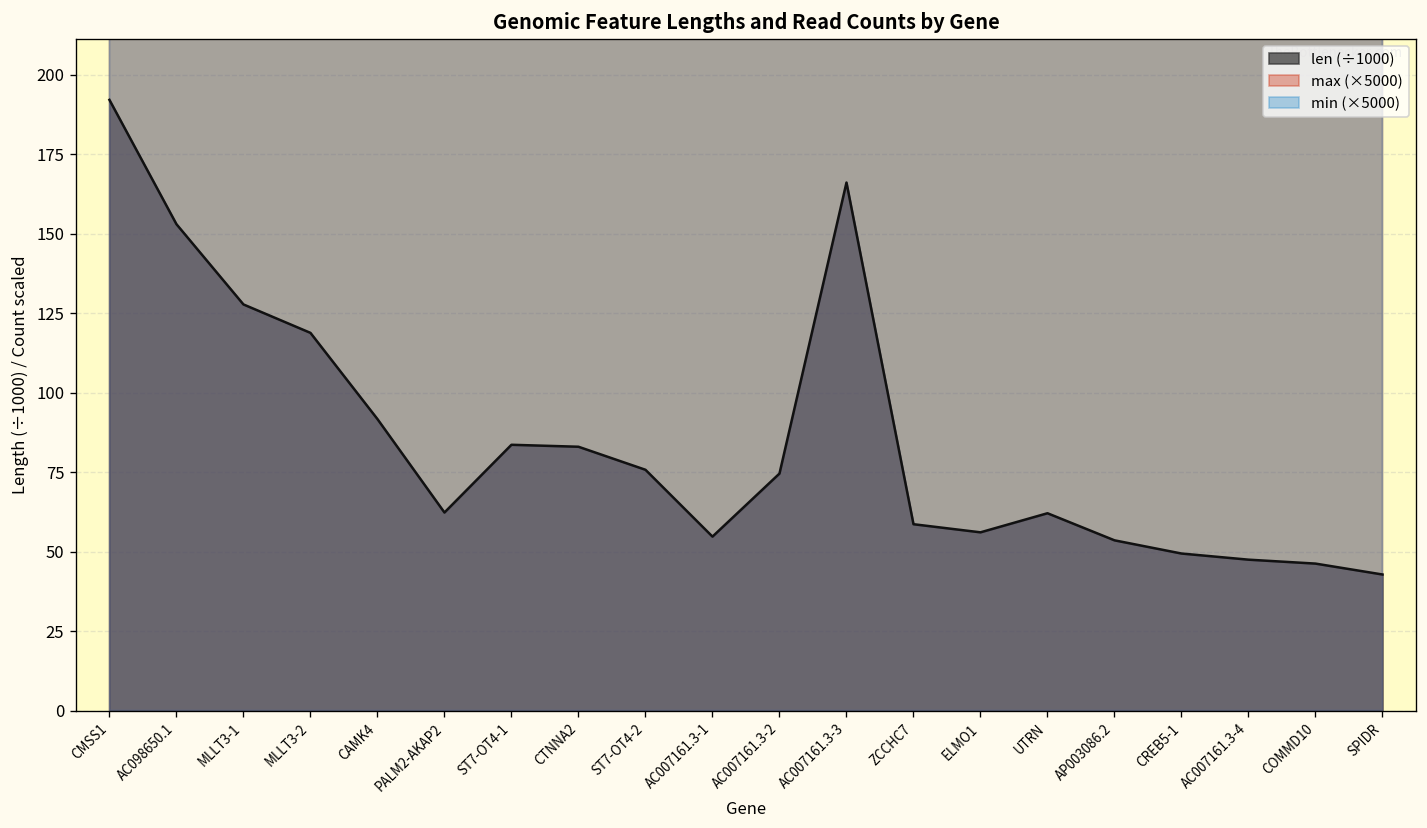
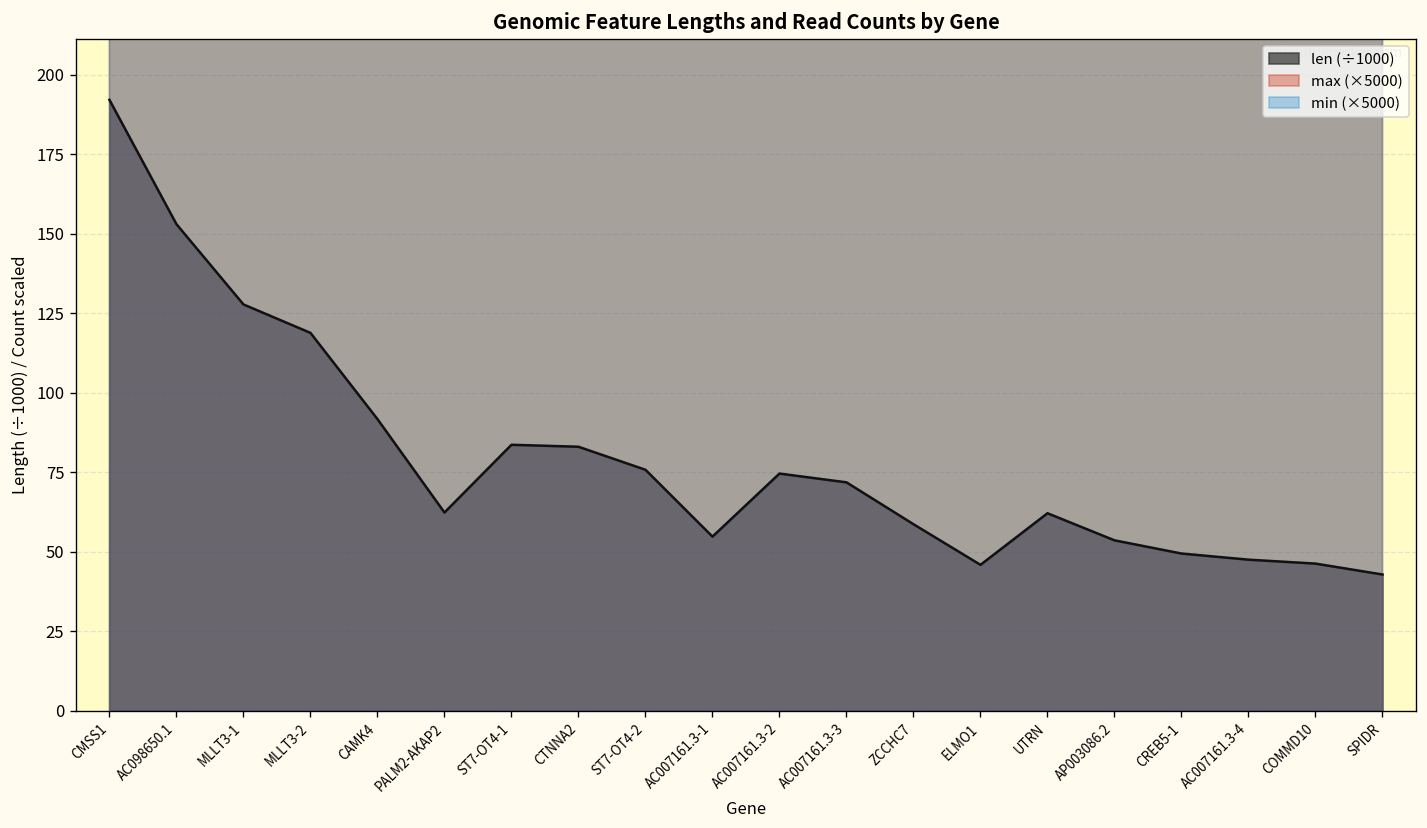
len (÷1000), AC007161.3-3: 166 -> 72
len (÷1000), ELMO1: 56 -> 46
